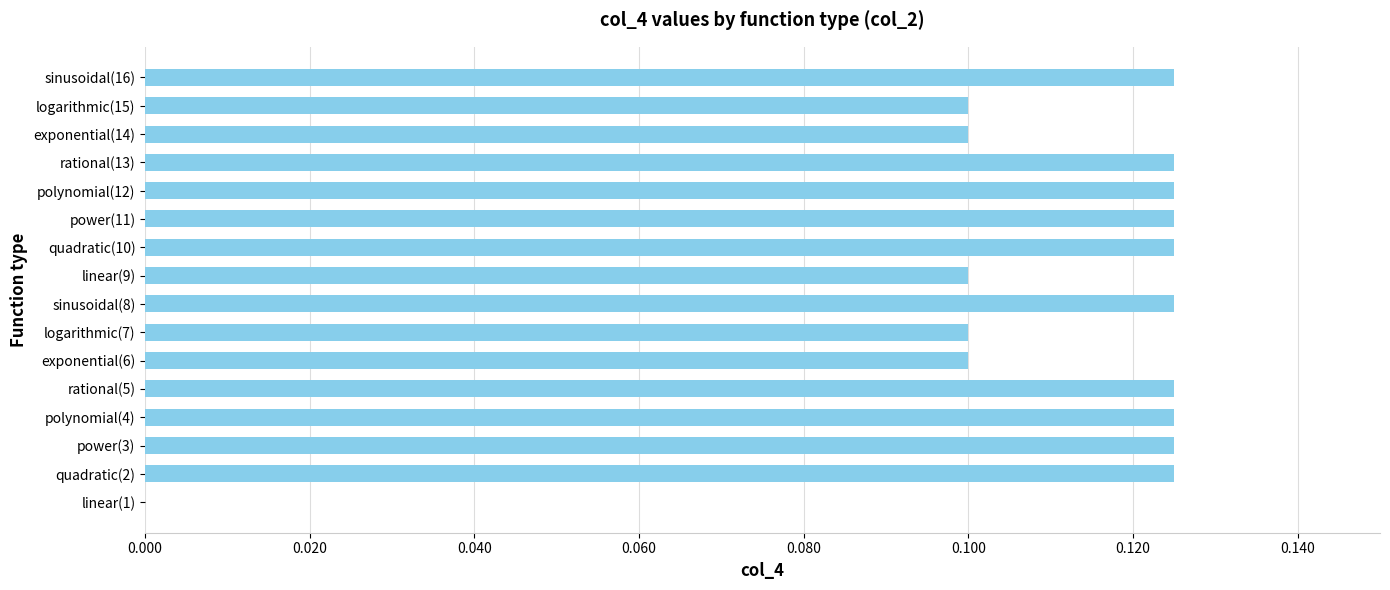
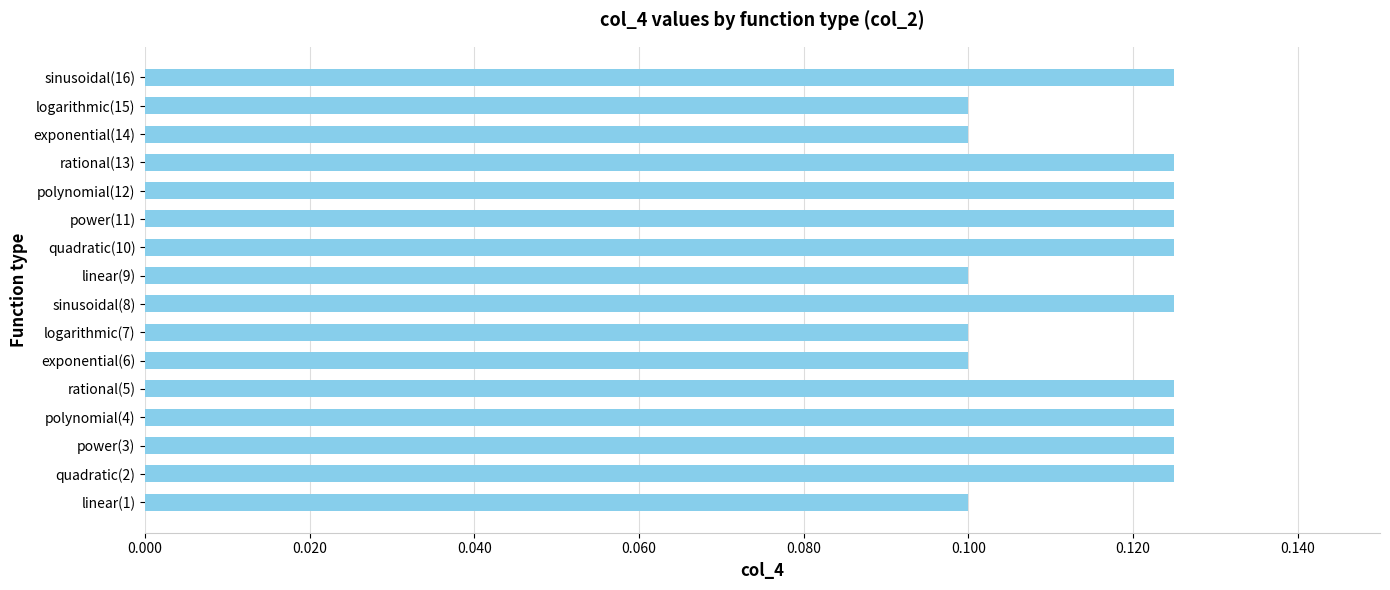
linear(1): 0.0 -> 0.1
